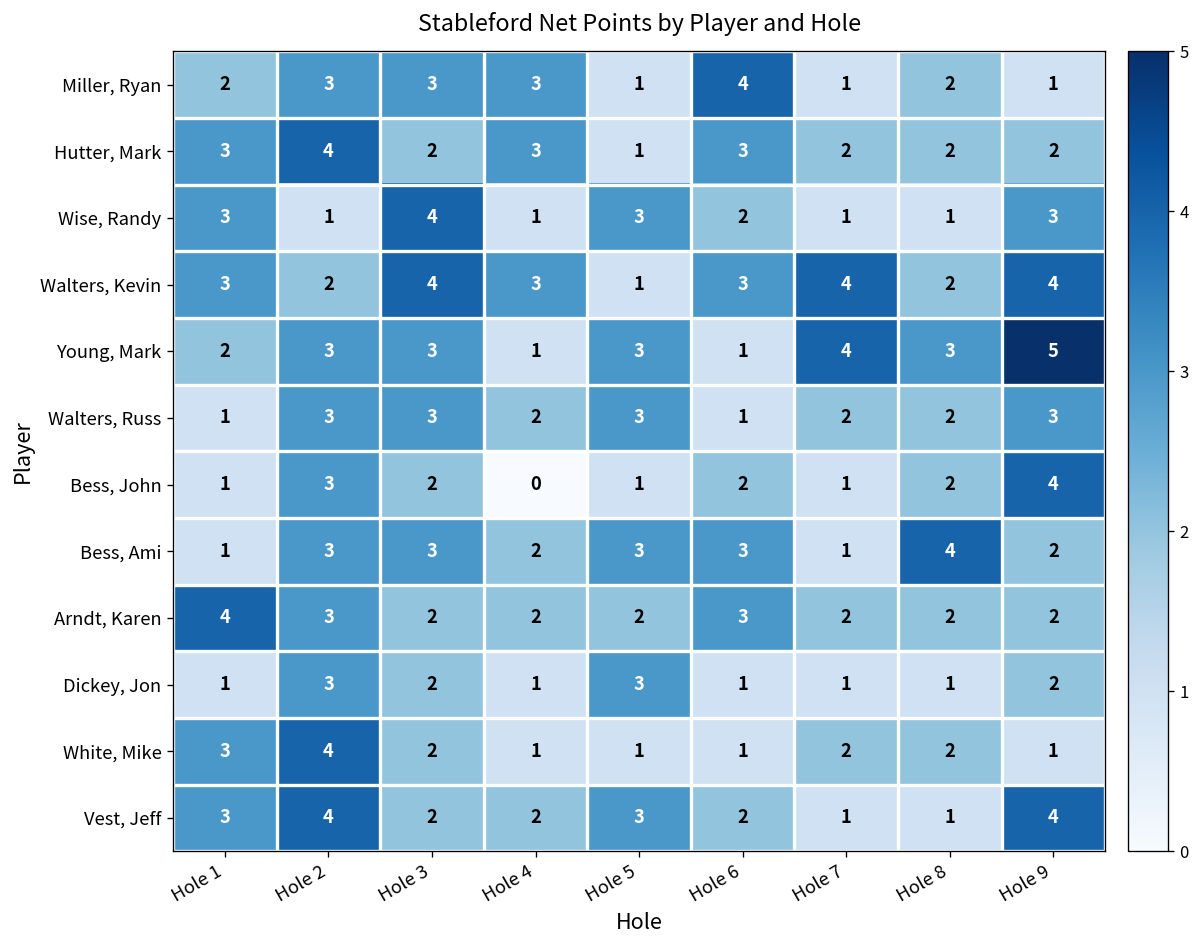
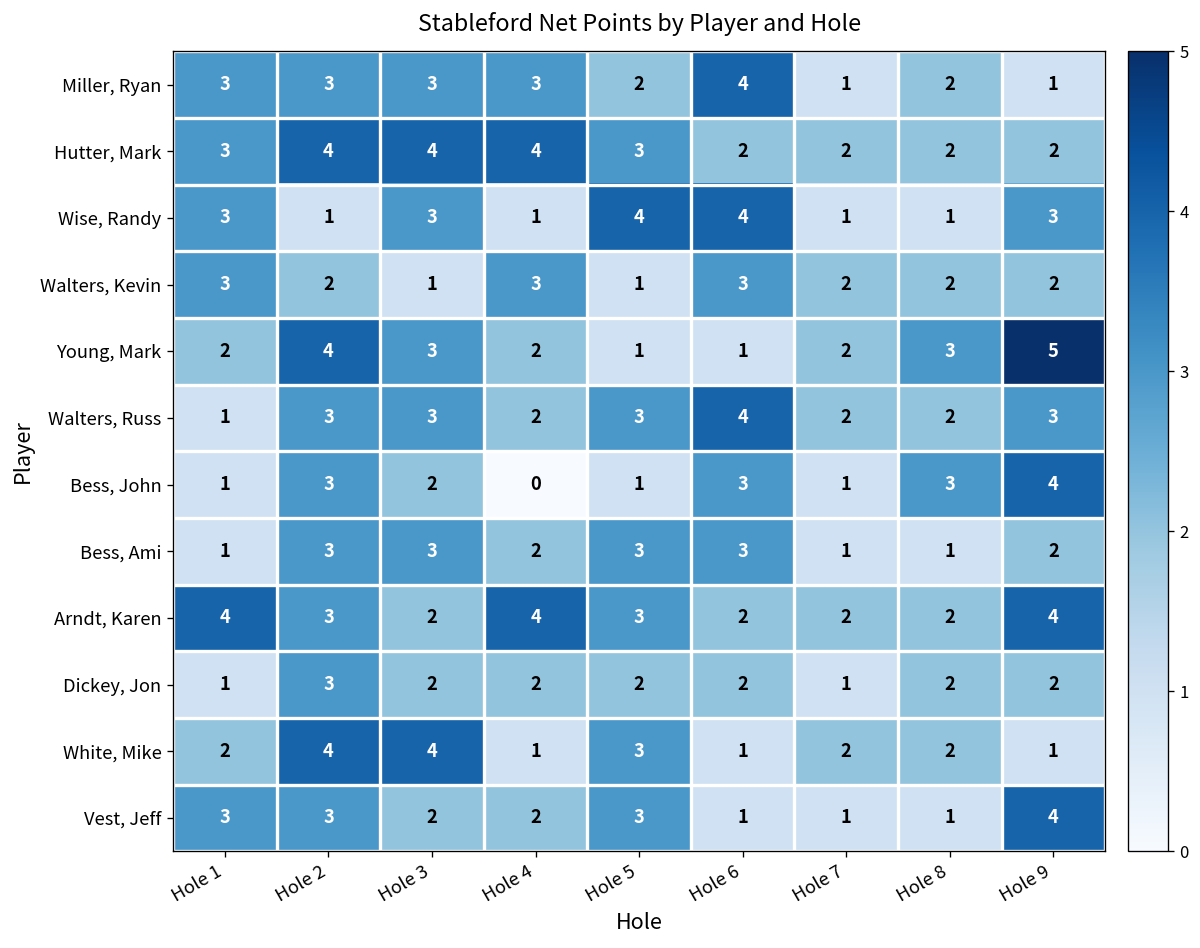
Miller, Ryan, Hole 1: 2 -> 3
Miller, Ryan, Hole 5: 1 -> 2
Hutter, Mark, Hole 3: 2 -> 4
Hutter, Mark, Hole 4: 3 -> 4
Hutter, Mark, Hole 5: 1 -> 3
Hutter, Mark, Hole 6: 3 -> 2
Wise, Randy, Hole 3: 4 -> 3
Wise, Randy, Hole 5: 3 -> 4
Wise, Randy, Hole 6: 2 -> 4
Walters, Kevin, Hole 3: 4 -> 1
Walters, Kevin, Hole 7: 4 -> 2
Walters, Kevin, Hole 9: 4 -> 2
Young, Mark, Hole 2: 3 -> 4
Young, Mark, Hole 4: 1 -> 2
Young, Mark, Hole 5: 3 -> 1
Young, Mark, Hole 7: 4 -> 2
Walters, Russ, Hole 6: 1 -> 4
Bess, John, Hole 6: 2 -> 3
Bess, John, Hole 8: 2 -> 3
Bess, Ami, Hole 8: 4 -> 1
Arndt, Karen, Hole 4: 2 -> 4
Arndt, Karen, Hole 5: 2 -> 3
Arndt, Karen, Hole 6: 3 -> 2
Arndt, Karen, Hole 9: 2 -> 4
Dickey, Jon, Hole 4: 1 -> 2
Dickey, Jon, Hole 5: 3 -> 2
Dickey, Jon, Hole 6: 1 -> 2
Dickey, Jon, Hole 8: 1 -> 2
White, Mike, Hole 1: 3 -> 2
White, Mike, Hole 3: 2 -> 4
White, Mike, Hole 5: 1 -> 3
Vest, Jeff, Hole 2: 4 -> 3
Vest, Jeff, Hole 6: 2 -> 1
